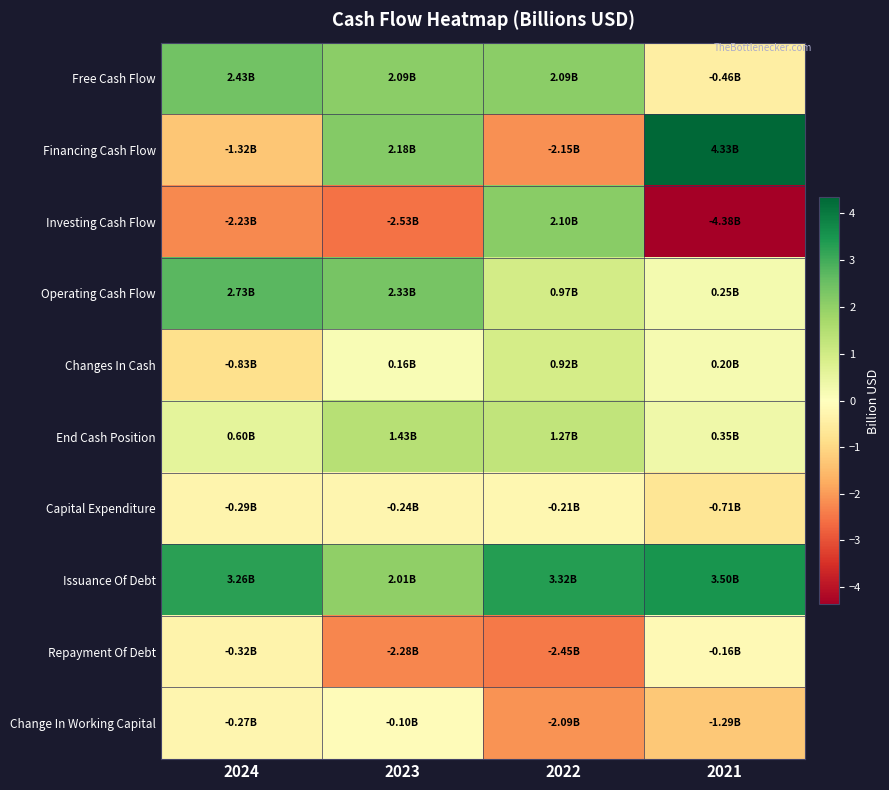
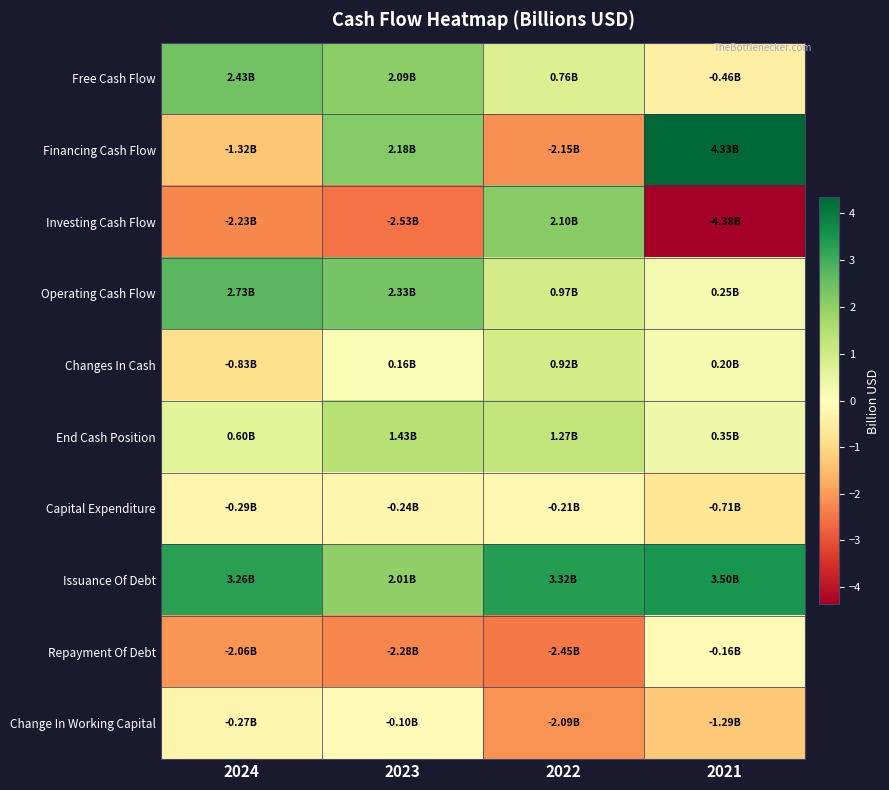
Free Cash Flow, 2022: 2.09B -> 0.76B
Repayment Of Debt, 2024: -0.32B -> -2.06B
